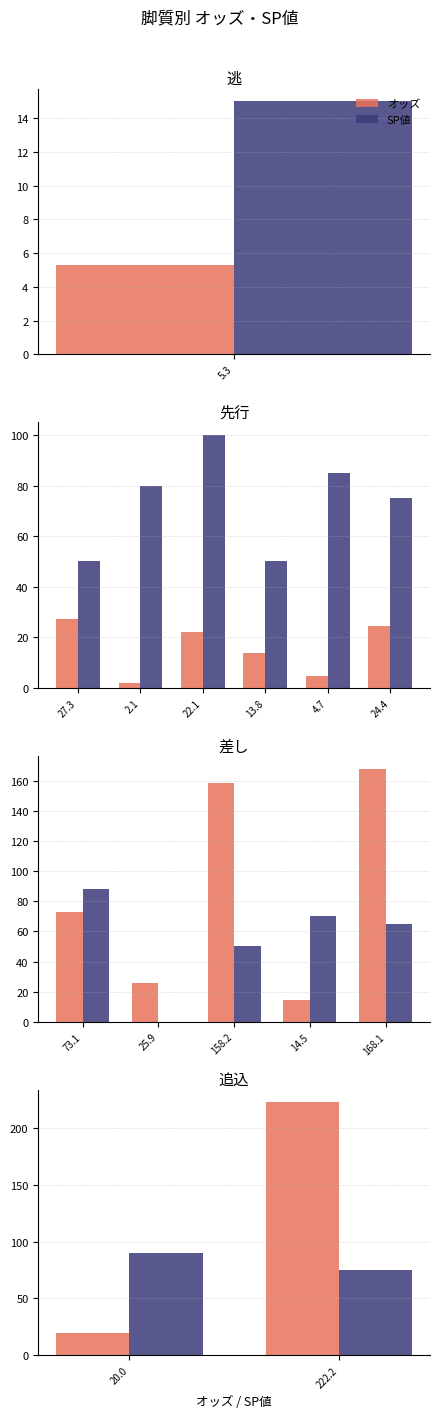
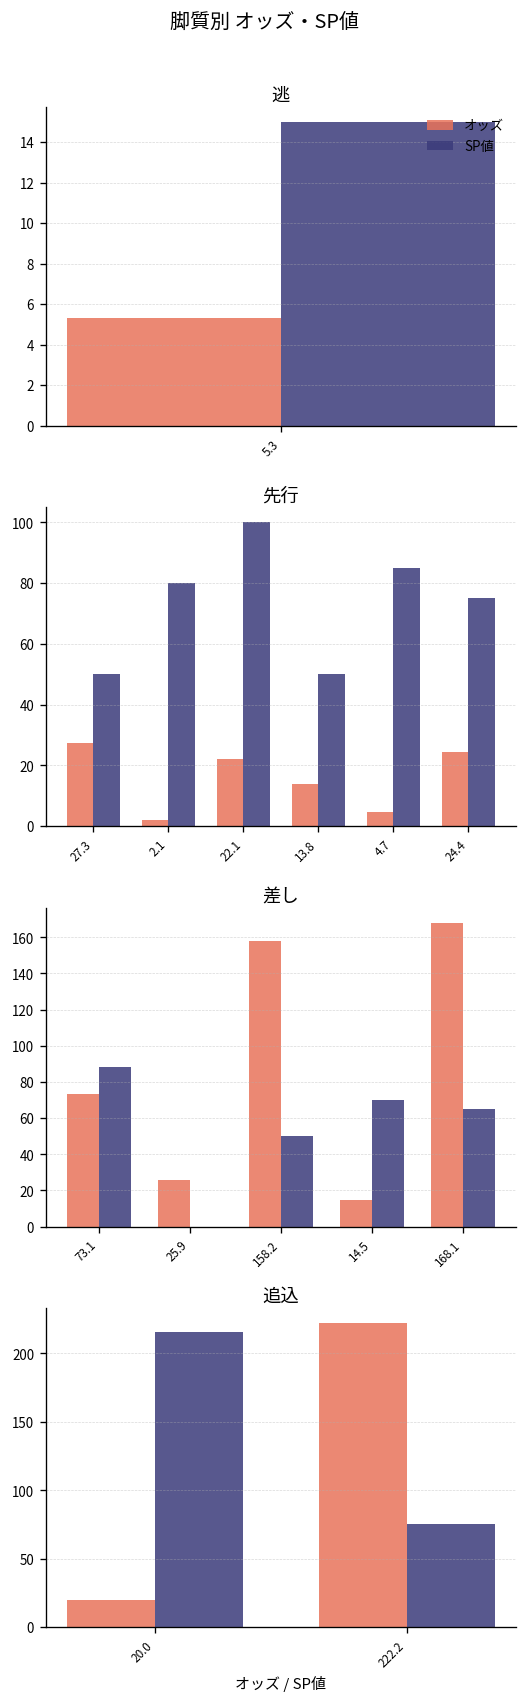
追込, SP値, 20.0: 90 -> 216
